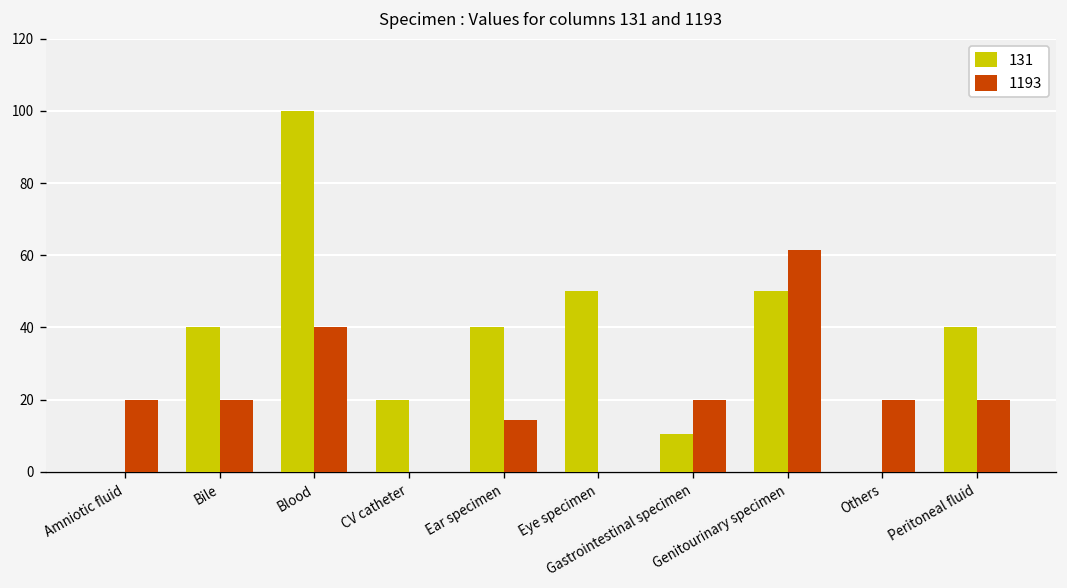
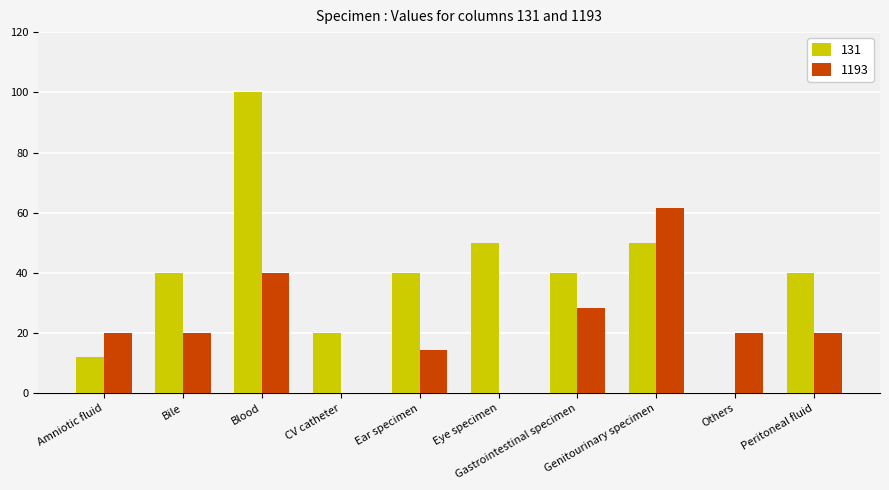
131, Amniotic fluid: 0 -> 12
131, Gastrointestinal specimen: 11 -> 40
1193, Gastrointestinal specimen: 20 -> 29
